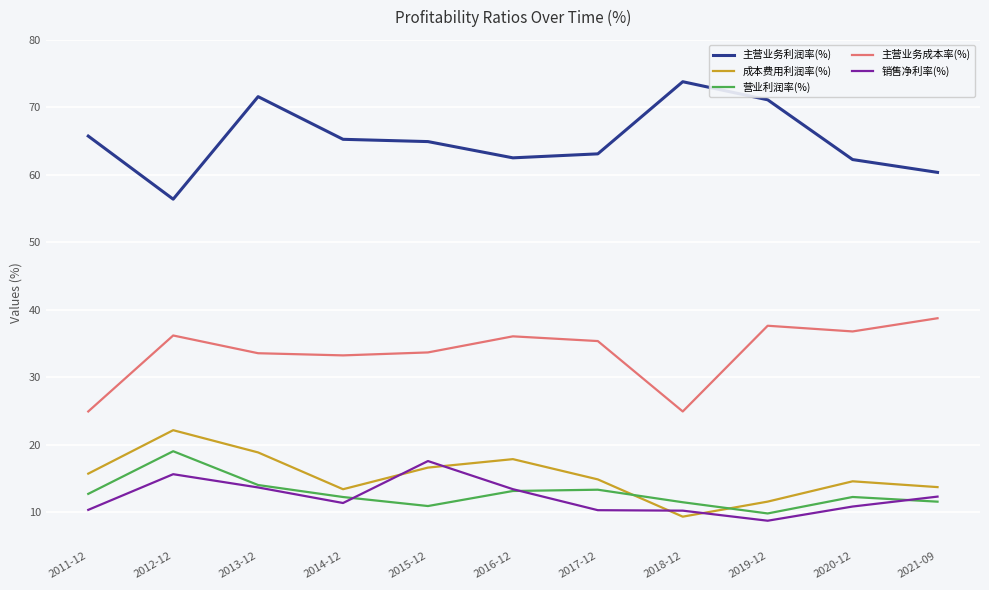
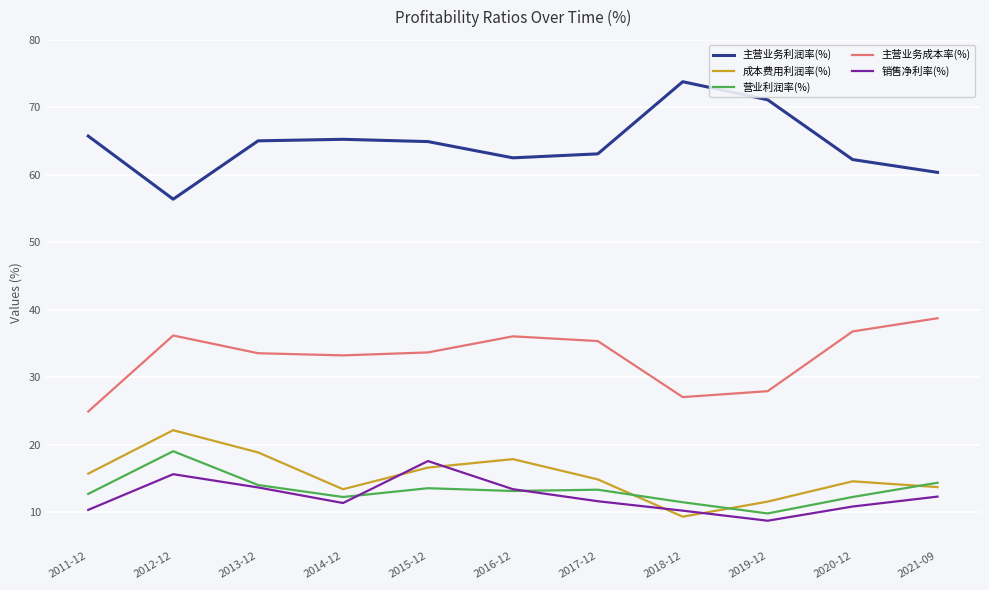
主营业务利润率(%), 2013-12: 72 -> 65
营业利润率(%), 2015-12: 11 -> 14
销售净利率(%), 2017-12: 10 -> 12
主营业务成本率(%), 2018-12: 25 -> 27
主营业务成本率(%), 2019-12: 38 -> 28
营业利润率(%), 2021-09: 12 -> 14
